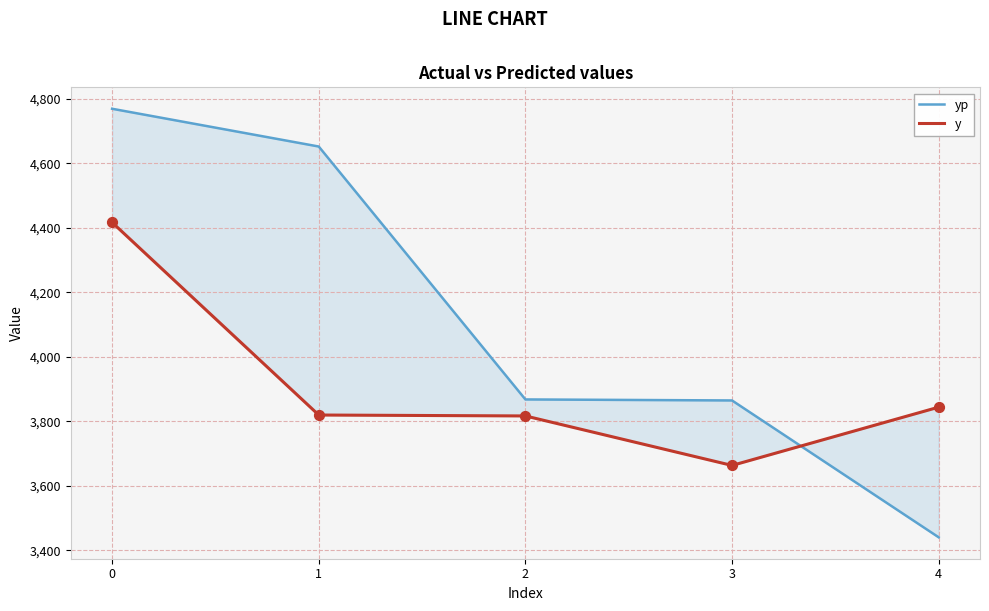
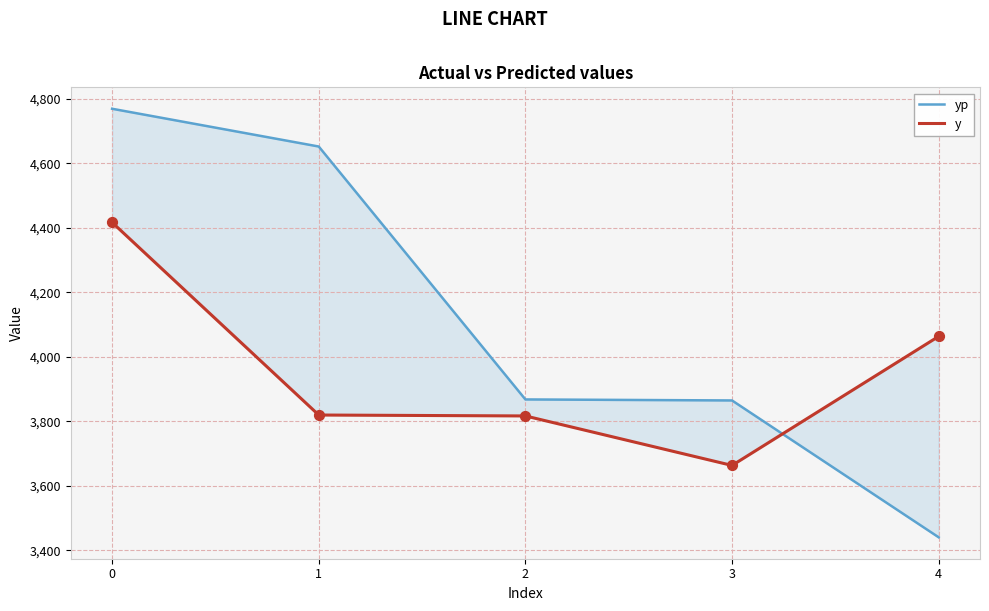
y, 4: 3,840 -> 4,060
